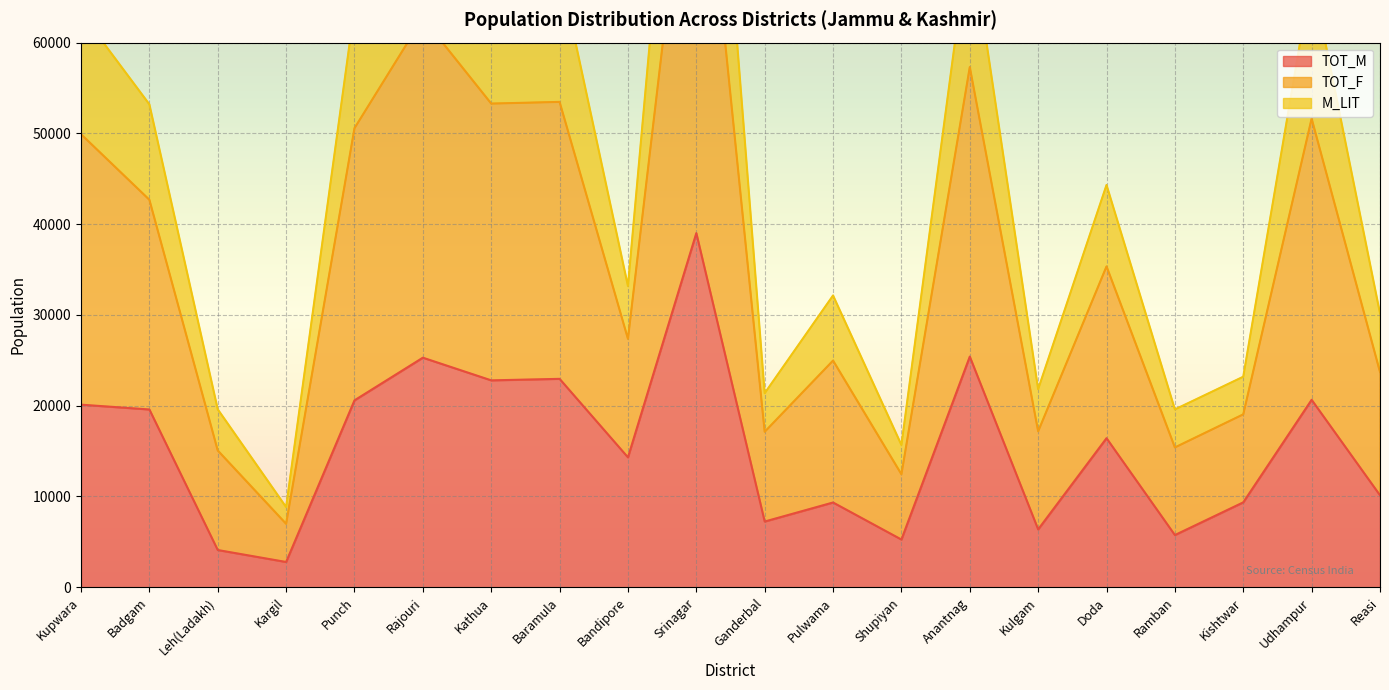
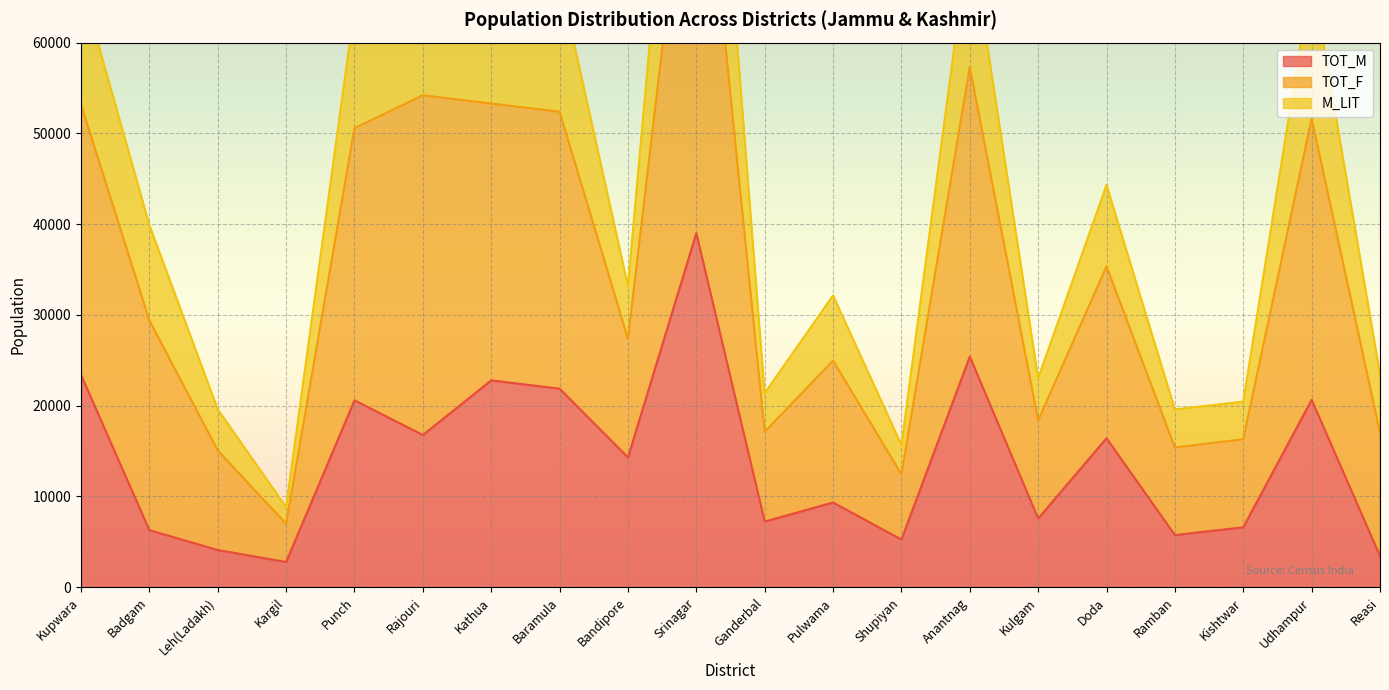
TOT_M, Kupwara: 20000 -> 23000
TOT_M, Badgam: 20000 -> 6000
TOT_M, Rajouri: 25000 -> 17000
TOT_M, Baramula: 23000 -> 22000
TOT_M, Kulgam: 6000 -> 8000
TOT_M, Kishtwar: 9000 -> 7000
TOT_M, Reasi: 10000 -> 3000
